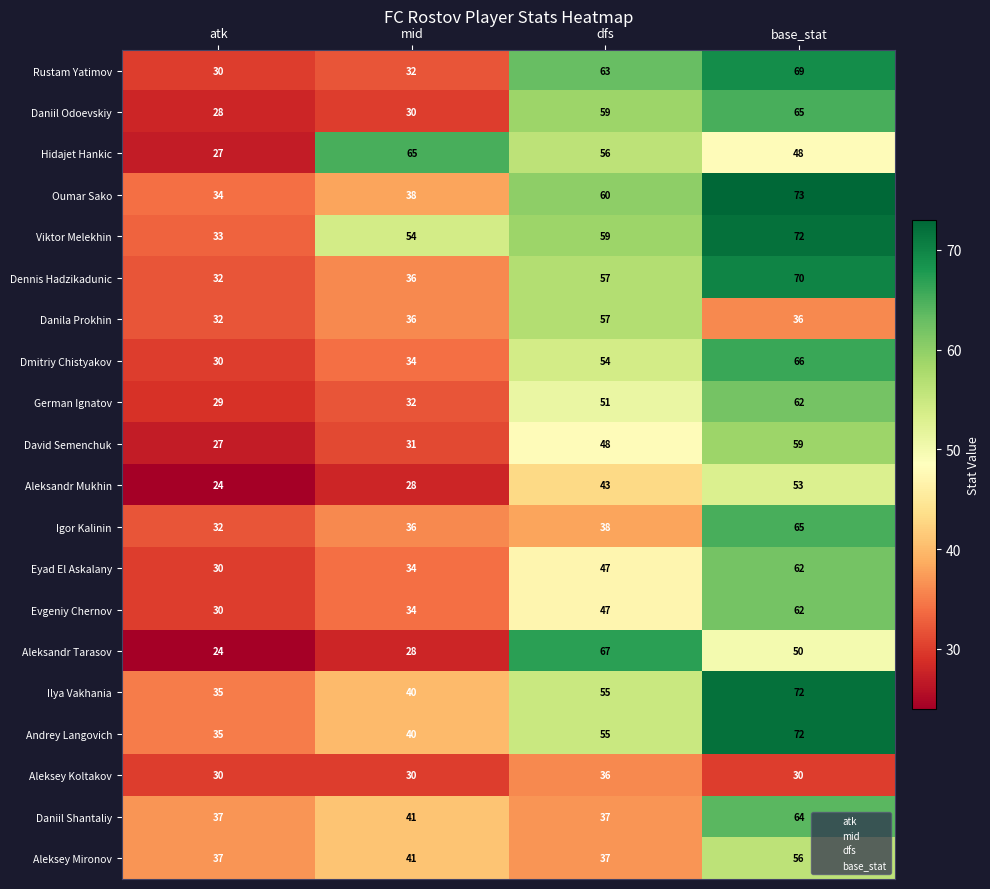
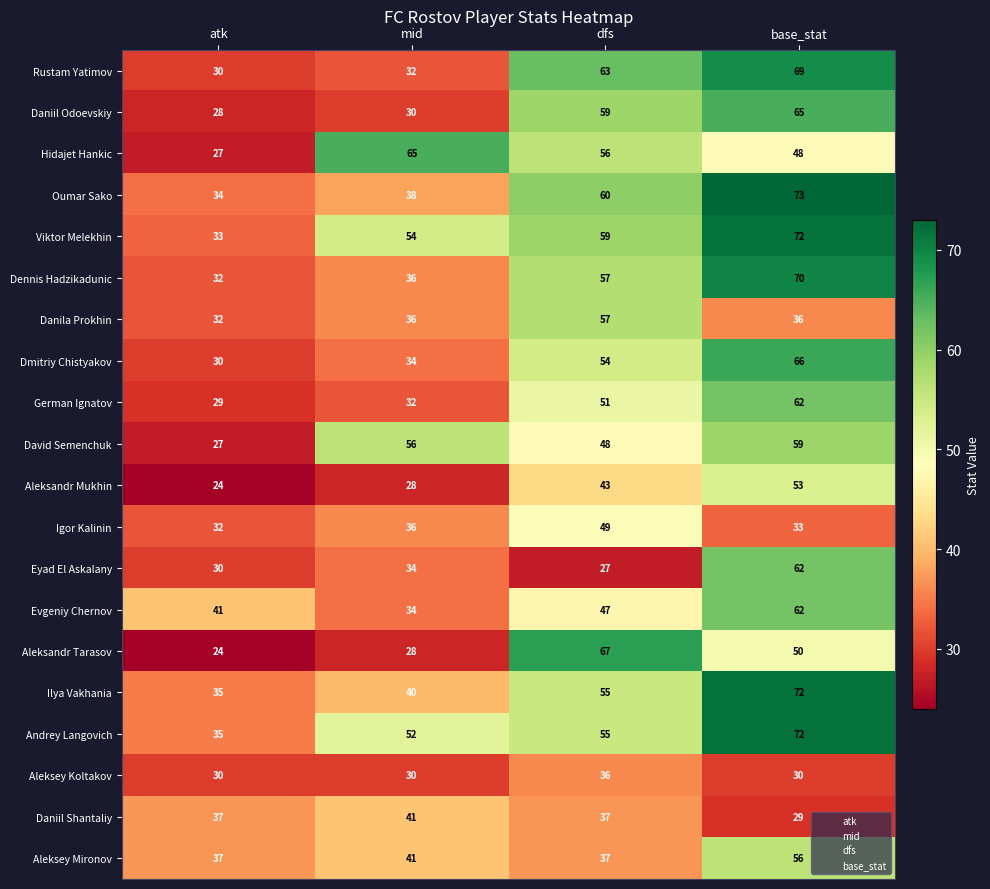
David Semenchuk, mid: 31 -> 56
Igor Kalinin, dfs: 38 -> 49
Igor Kalinin, base_stat: 65 -> 33
Eyad El Askalany, dfs: 47 -> 27
Evgeniy Chernov, atk: 30 -> 41
Andrey Langovich, mid: 40 -> 52
Daniil Shantaliy, base_stat: 64 -> 29
